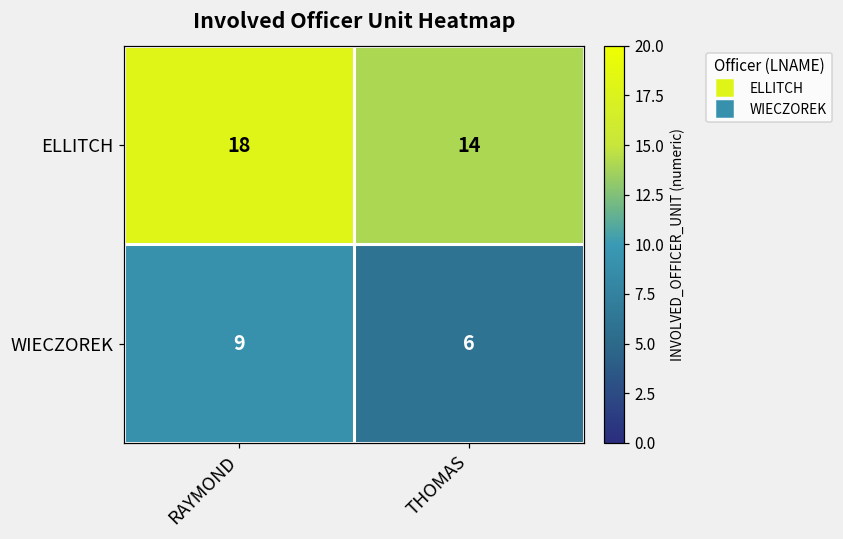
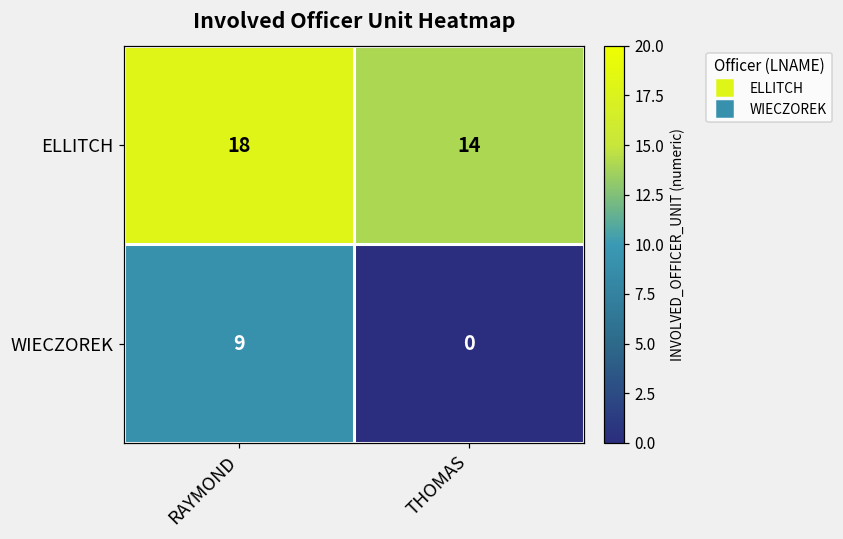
WIECZOREK, THOMAS: 6 -> 0
